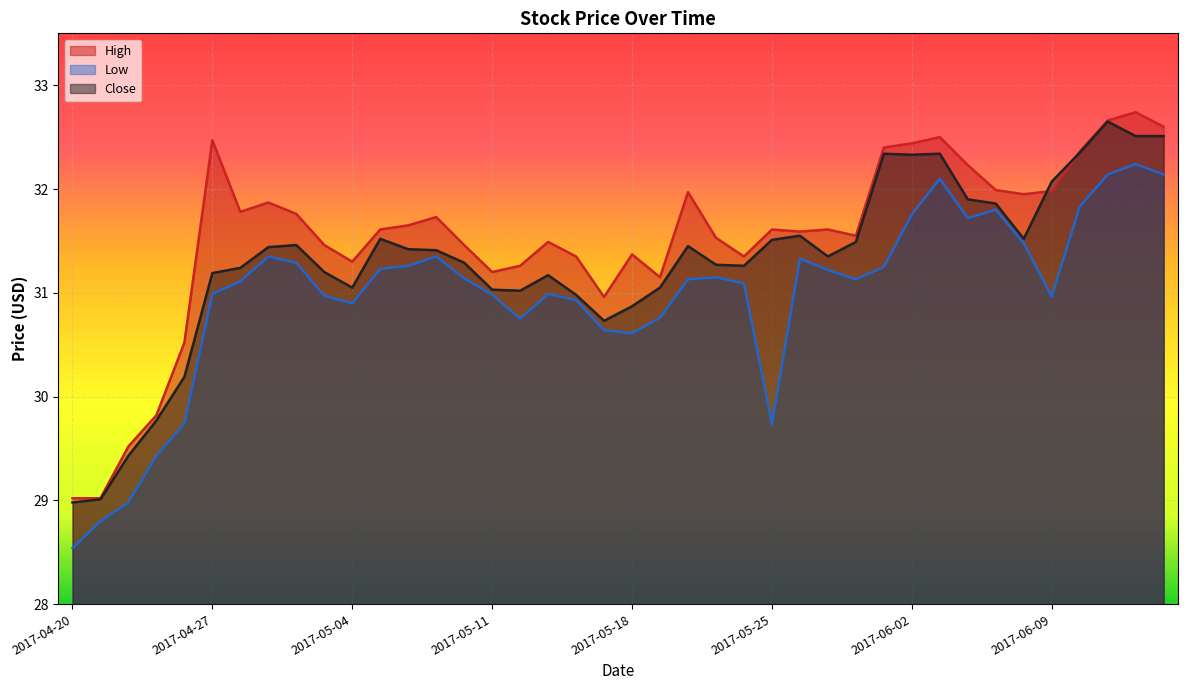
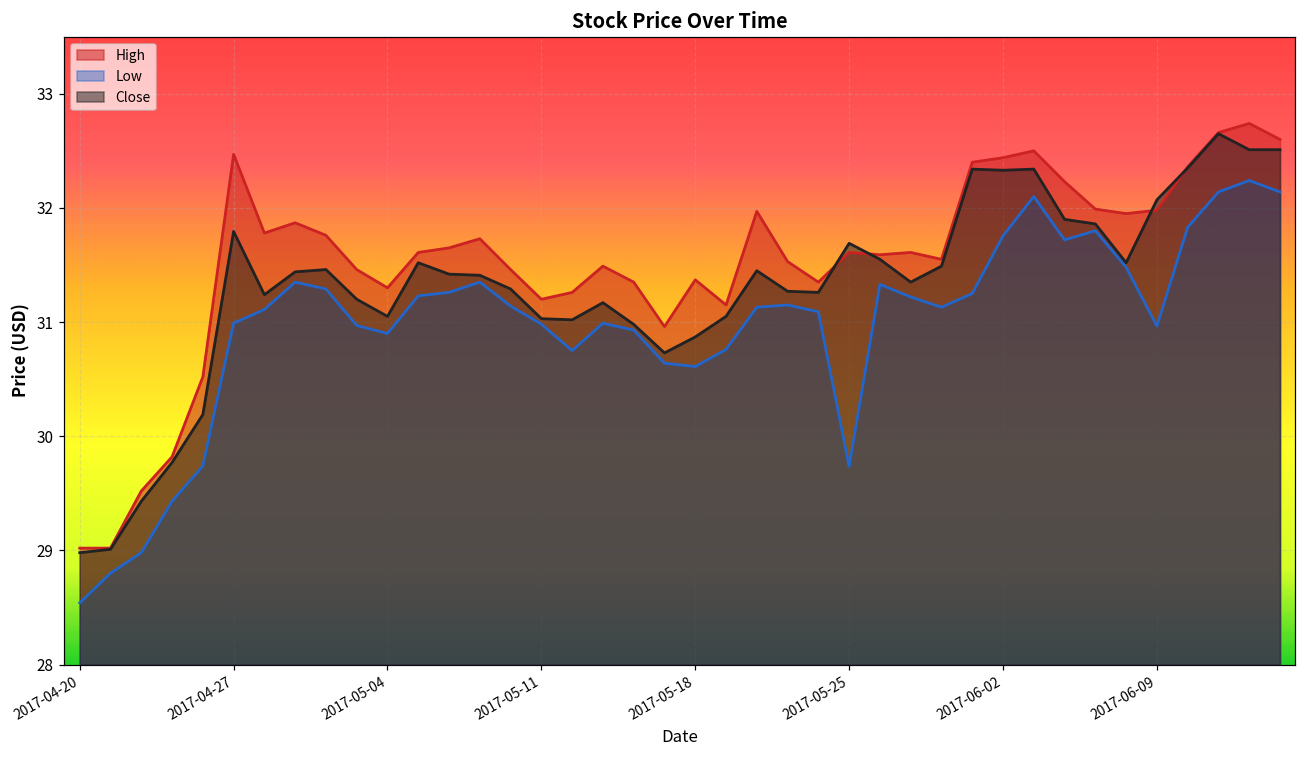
Close, 2017-04-27: 31.19 -> 31.79
Close, 2017-05-25: 31.51 -> 31.69
